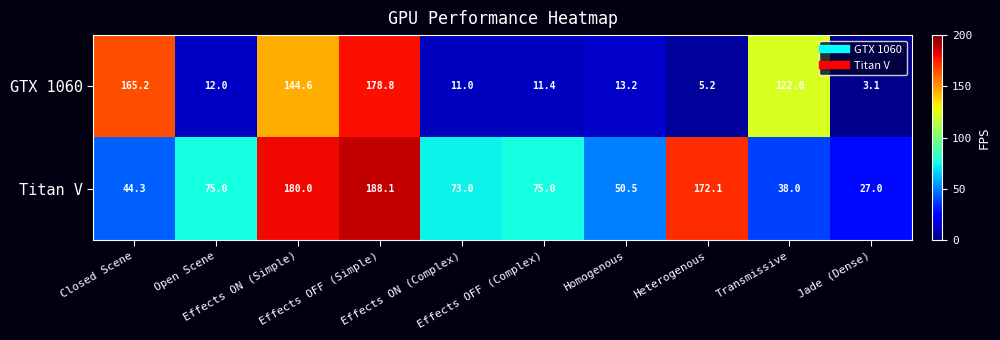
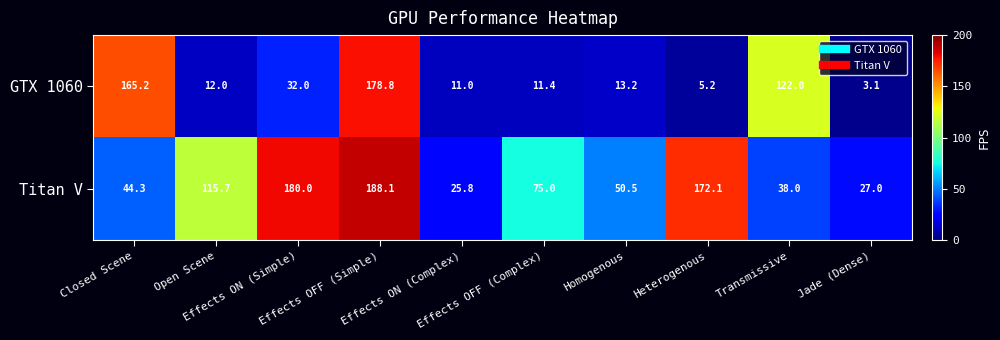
GTX 1060, Effects ON (Simple): 144.6 -> 32.0
Titan V, Open Scene: 75.0 -> 115.7
Titan V, Effects ON (Complex): 73.0 -> 25.8
